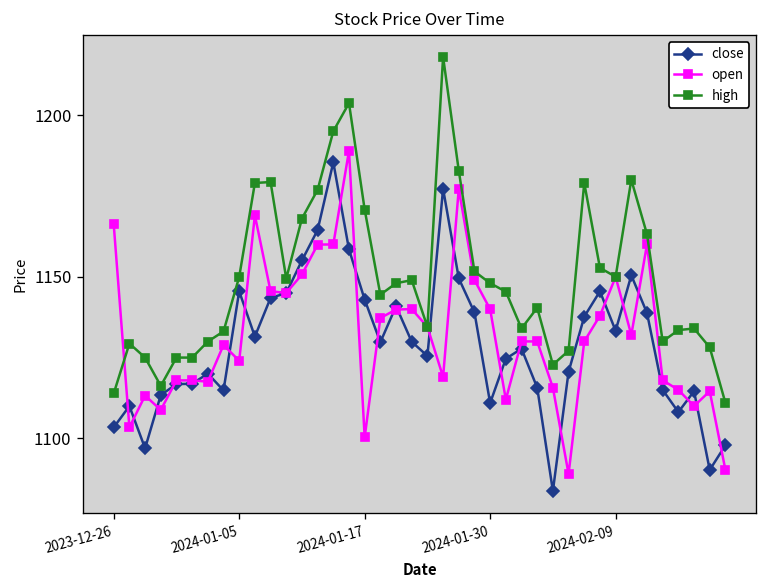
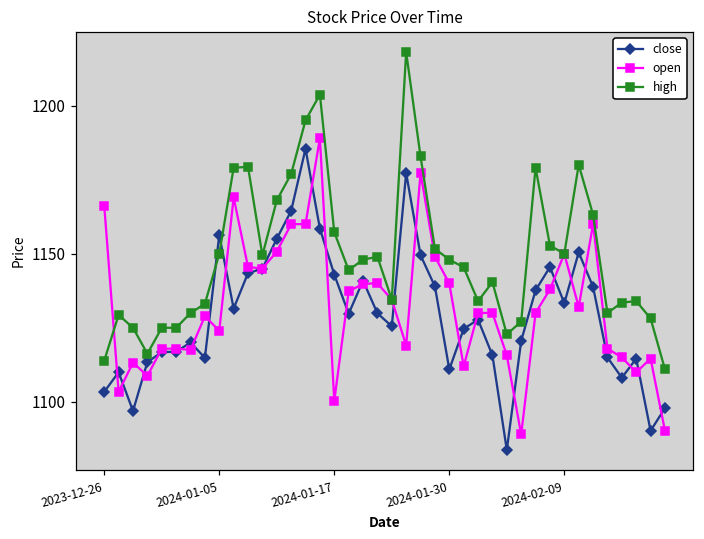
close, 2024-01-05: 1146 -> 1156
high, 2024-01-17: 1171 -> 1157
